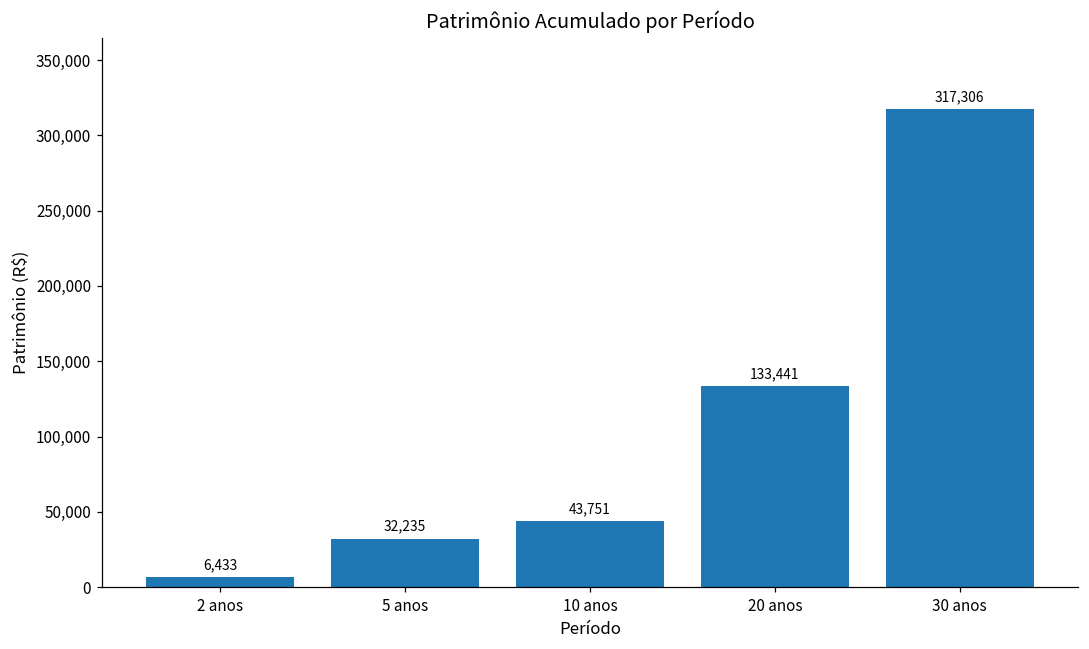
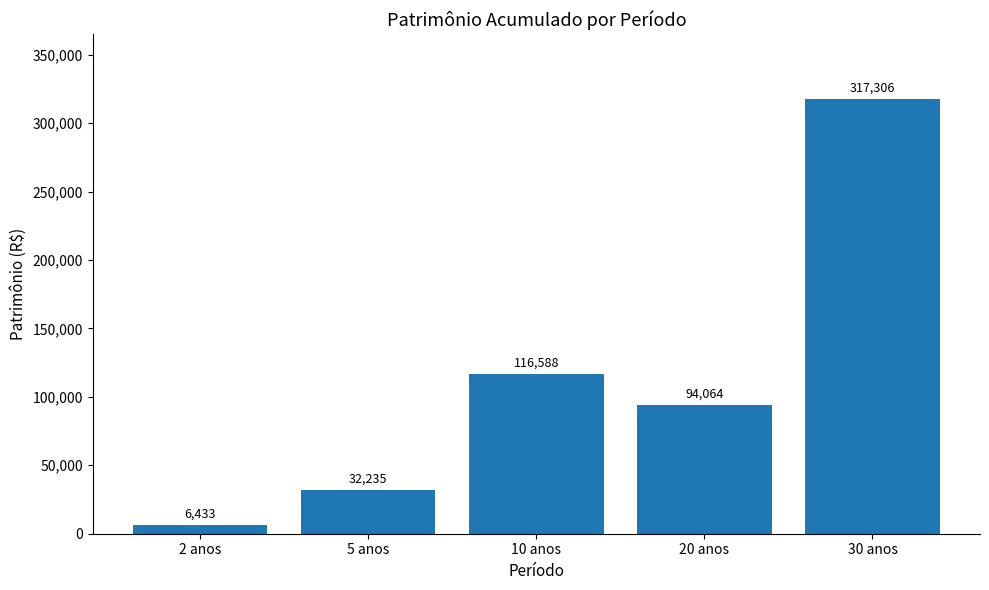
10 anos: 43,751 -> 116,588
20 anos: 133,441 -> 94,064
